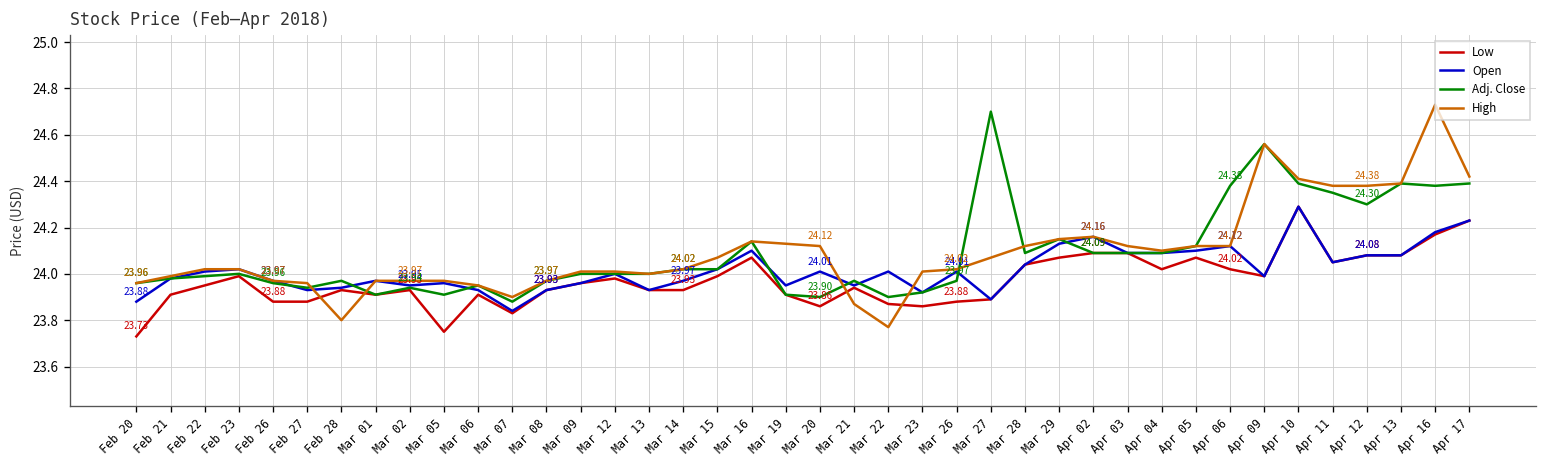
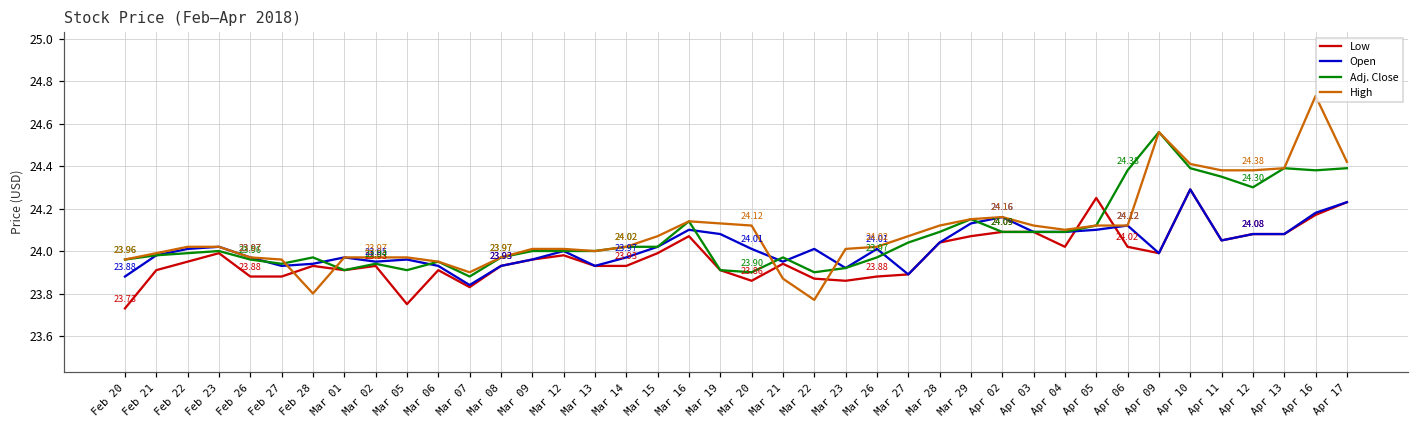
Open, Mar 19: 23.95 -> 24.08
Adj. Close, Mar 27: 24.70 -> 24.04
Low, Apr 05: 24.07 -> 24.25
